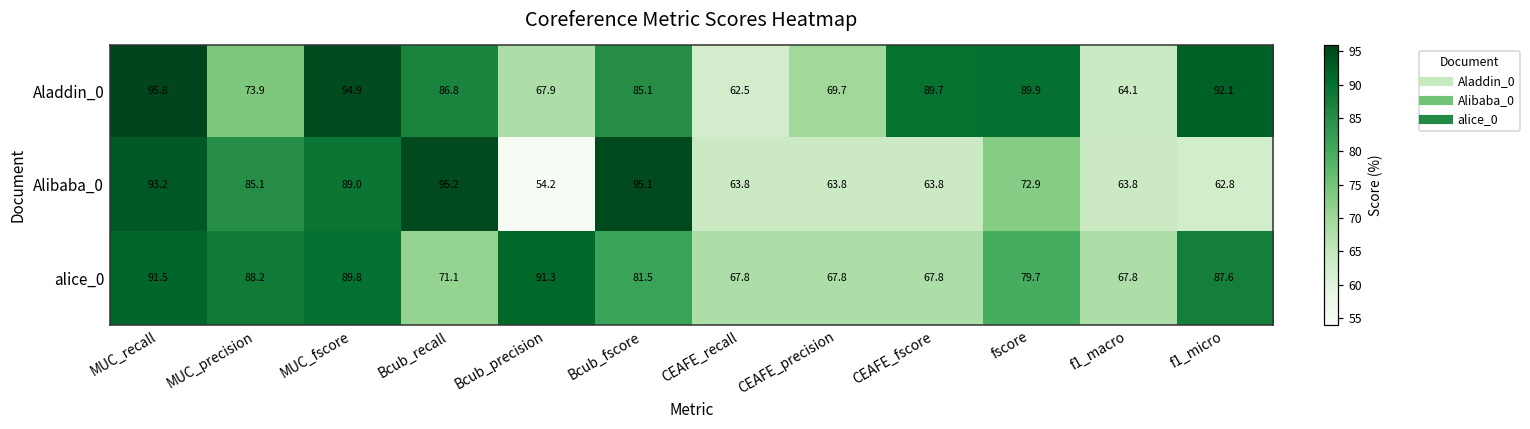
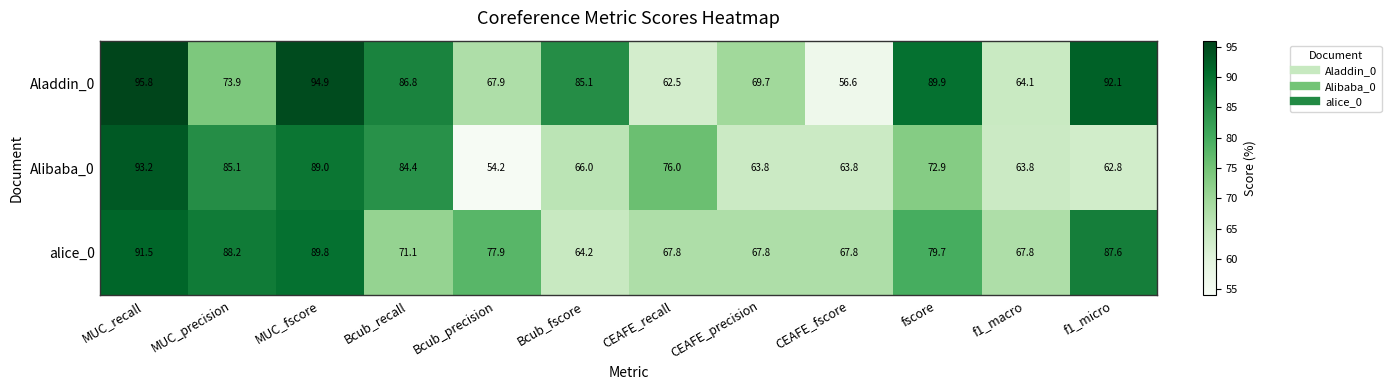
Aladdin_0, CEAFE_fscore: 89.7 -> 56.6
Alibaba_0, Bcub_recall: 95.2 -> 84.4
Alibaba_0, Bcub_fscore: 95.1 -> 66.0
Alibaba_0, CEAFE_recall: 63.8 -> 76.0
alice_0, Bcub_precision: 91.3 -> 77.9
alice_0, Bcub_fscore: 81.5 -> 64.2
